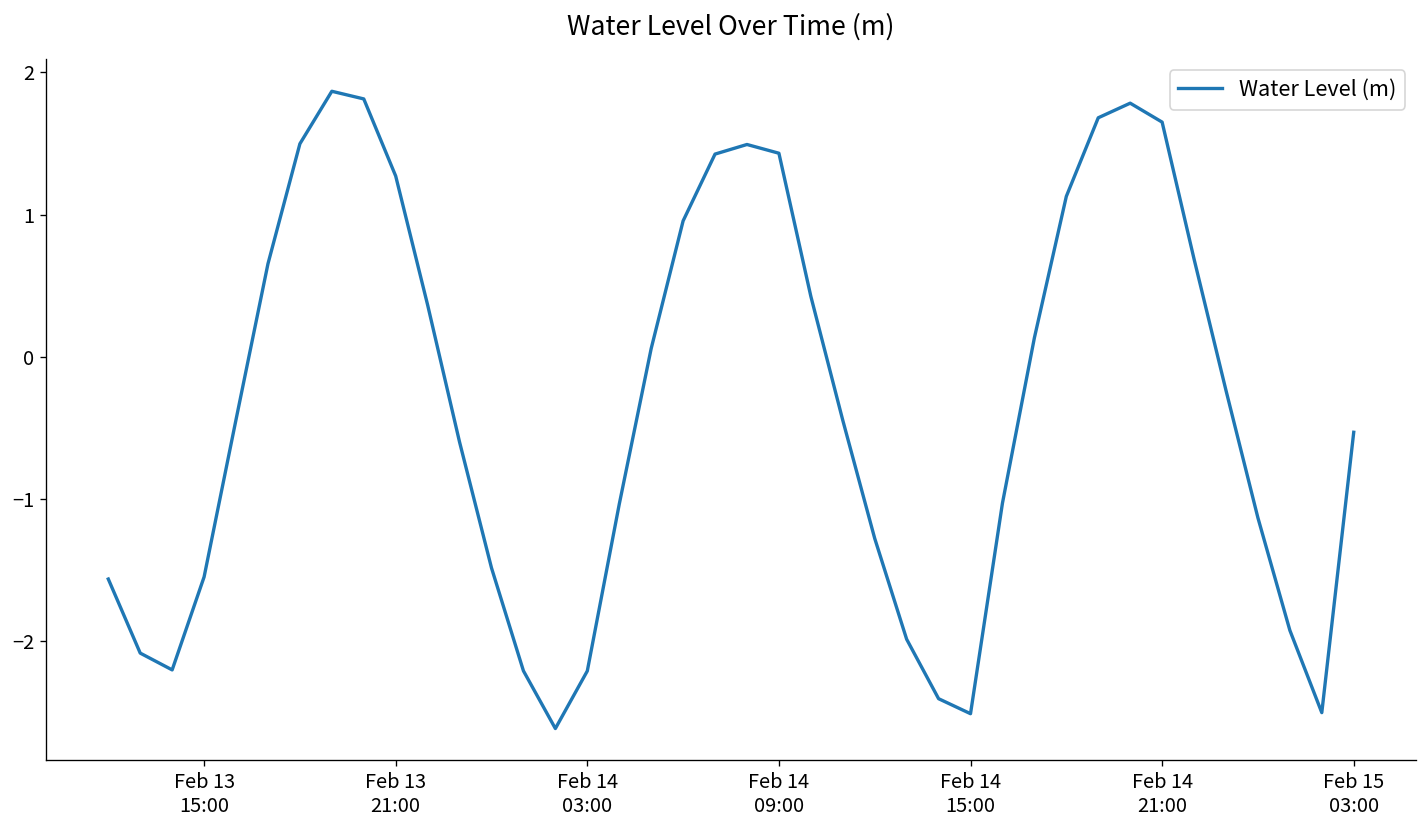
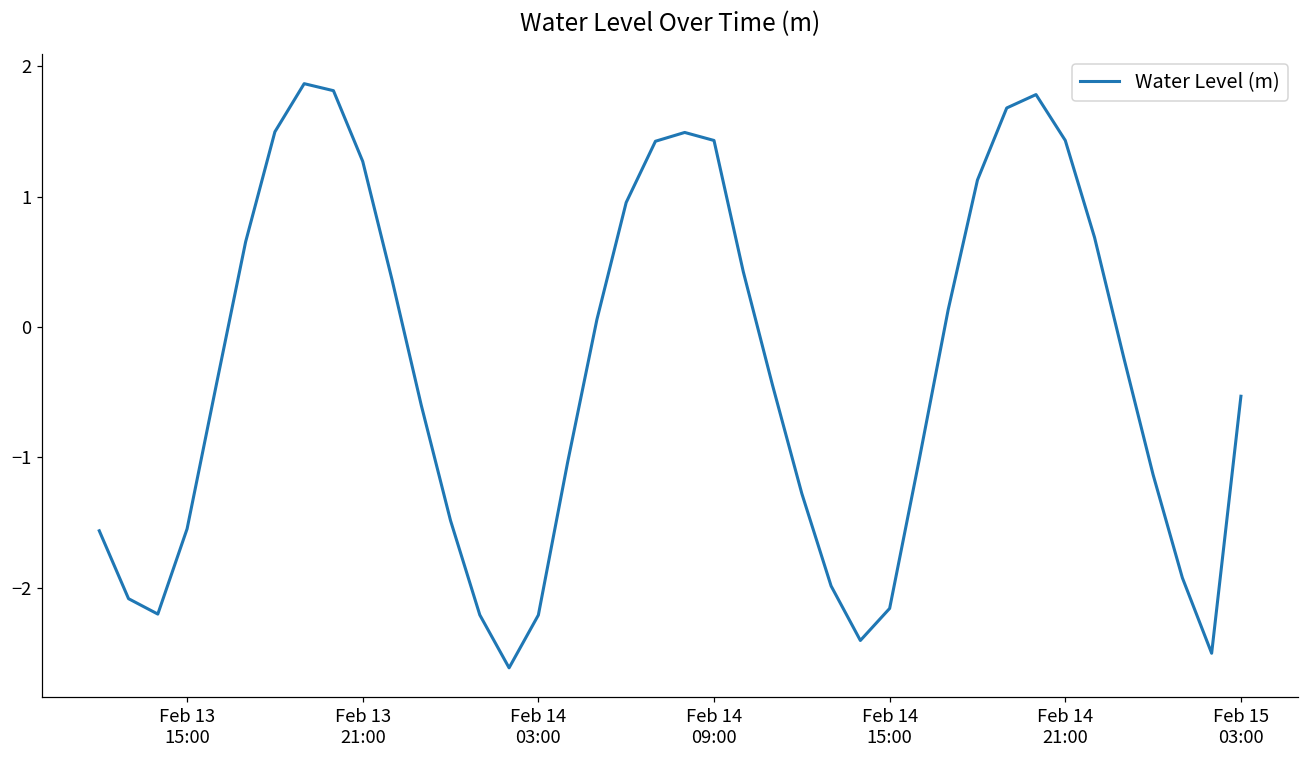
Feb 14 15:00: -2.51 -> -2.16
Feb 14 21:00: 1.65 -> 1.43
